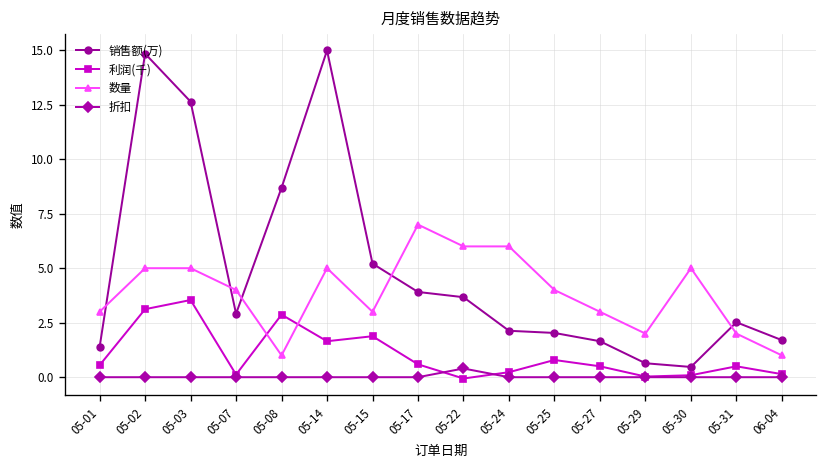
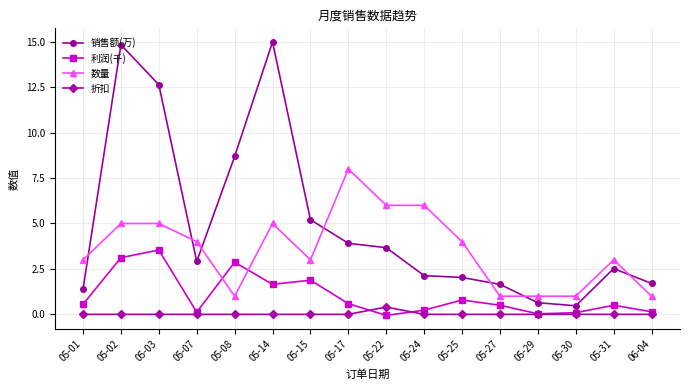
数量, 05-17: 7 -> 8
数量, 05-27: 3 -> 1
数量, 05-29: 2 -> 1
数量, 05-30: 5 -> 1
数量, 05-31: 2 -> 3
